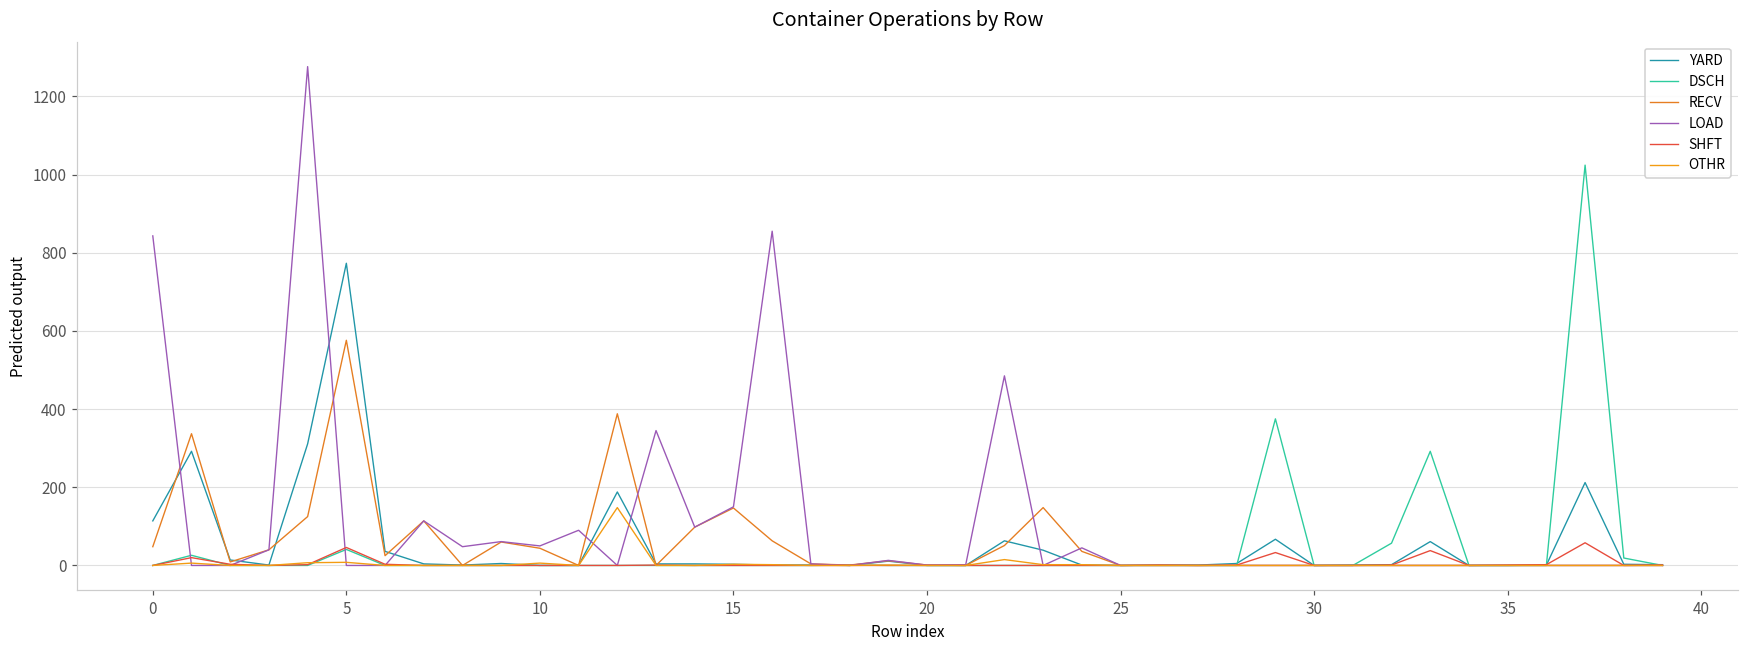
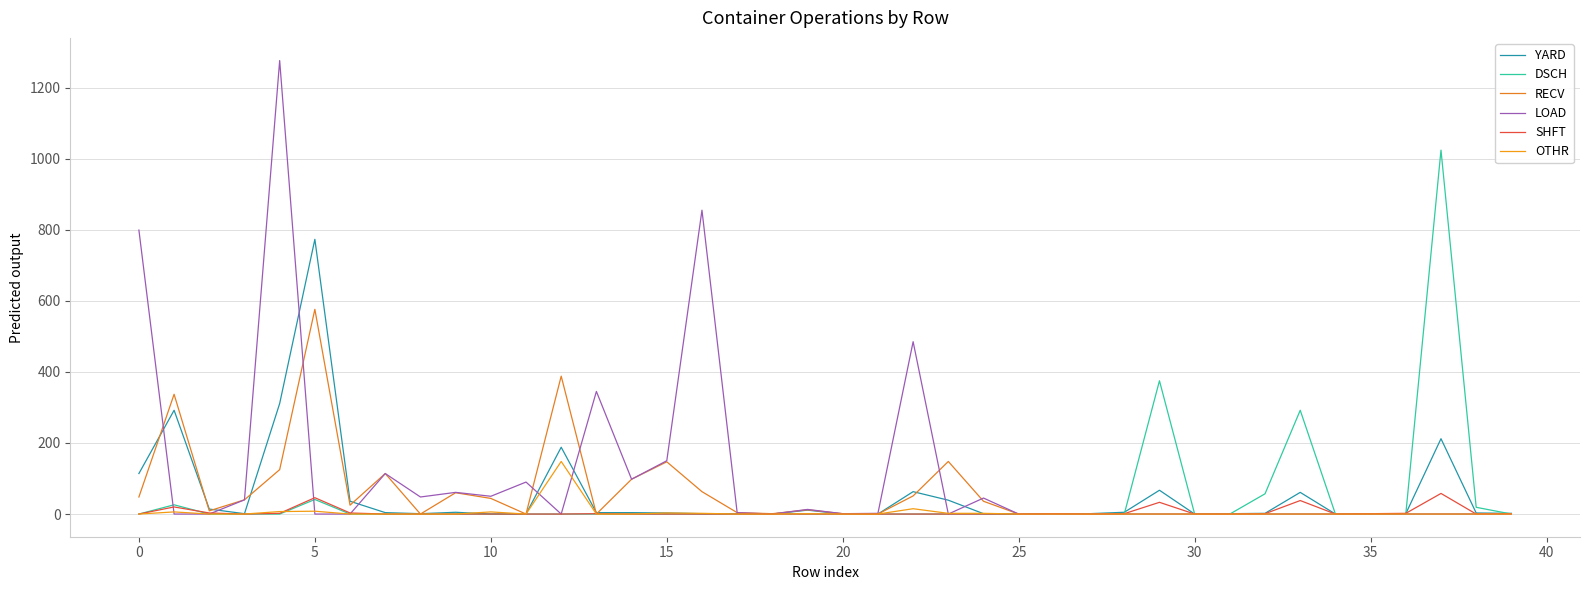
LOAD, 0: 840 -> 800
